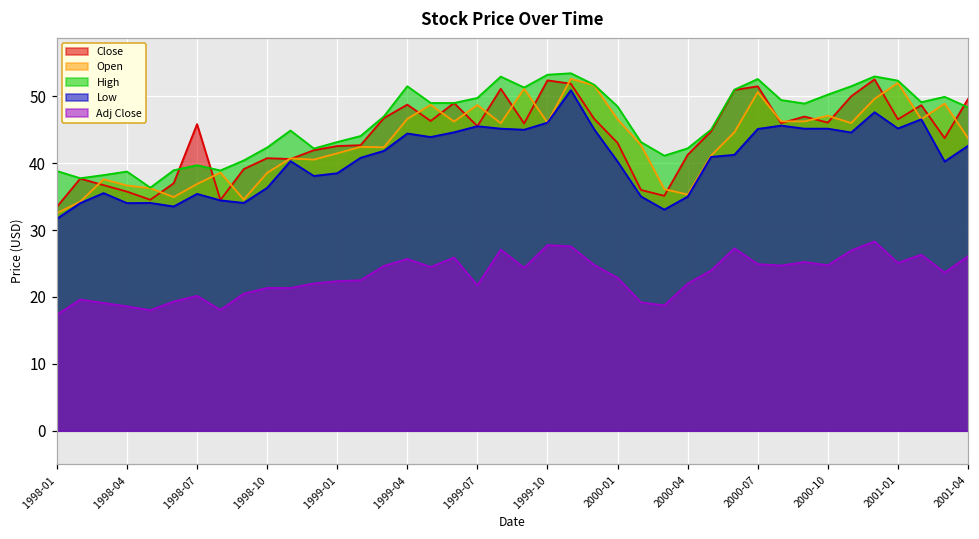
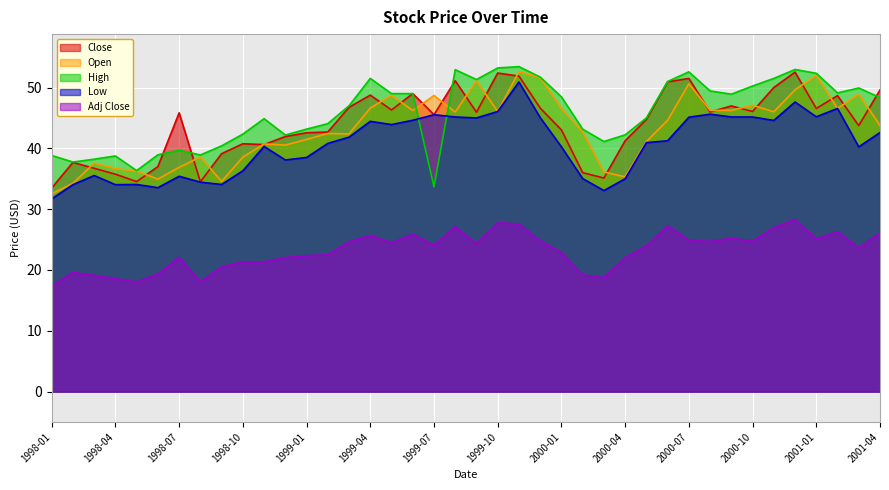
Adj Close, 1998-07: 20 -> 22
High, 1999-07: 50 -> 34
Adj Close, 1999-07: 22 -> 24
